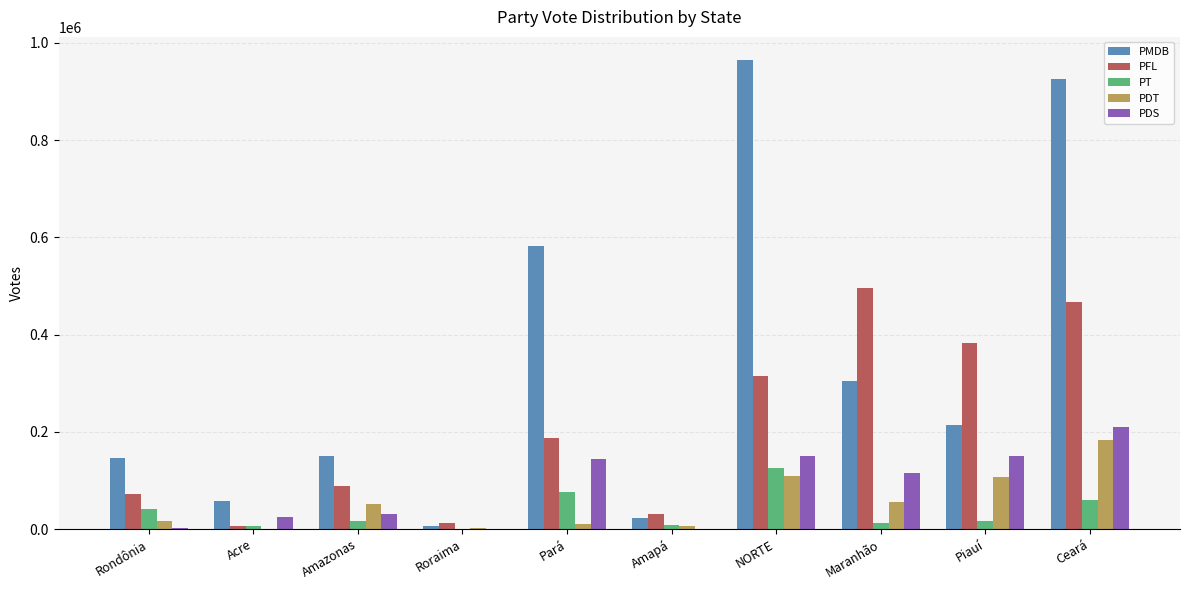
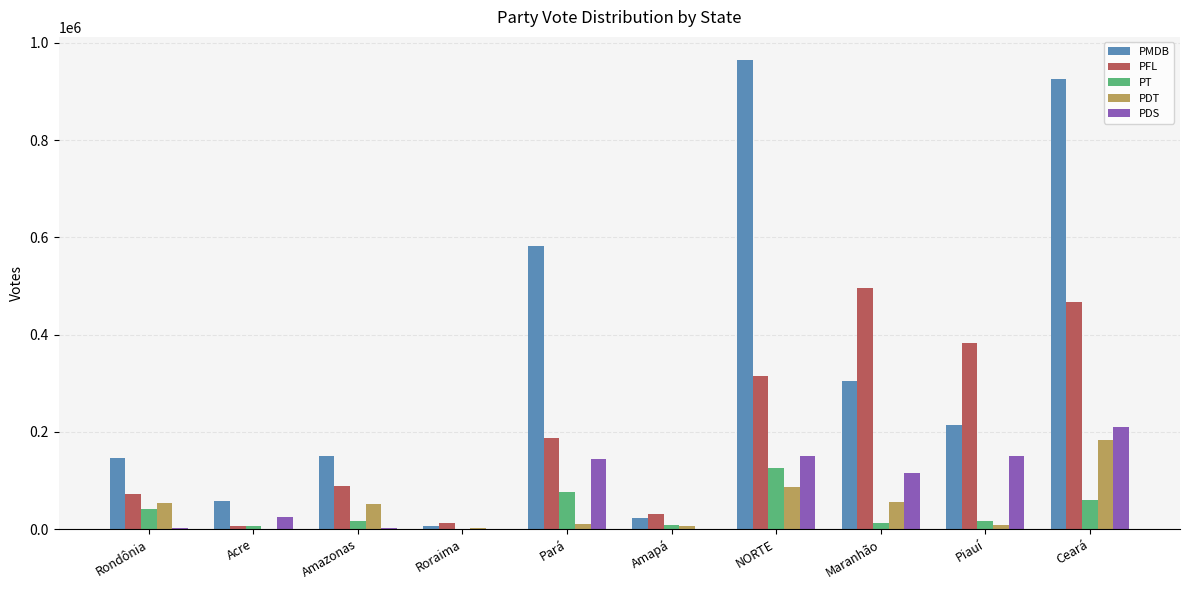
PDT, Rondônia: 20000 -> 50000
PDS, Amazonas: 30000 -> 0
PDT, NORTE: 110000 -> 90000
PDT, Piauí: 110000 -> 10000
